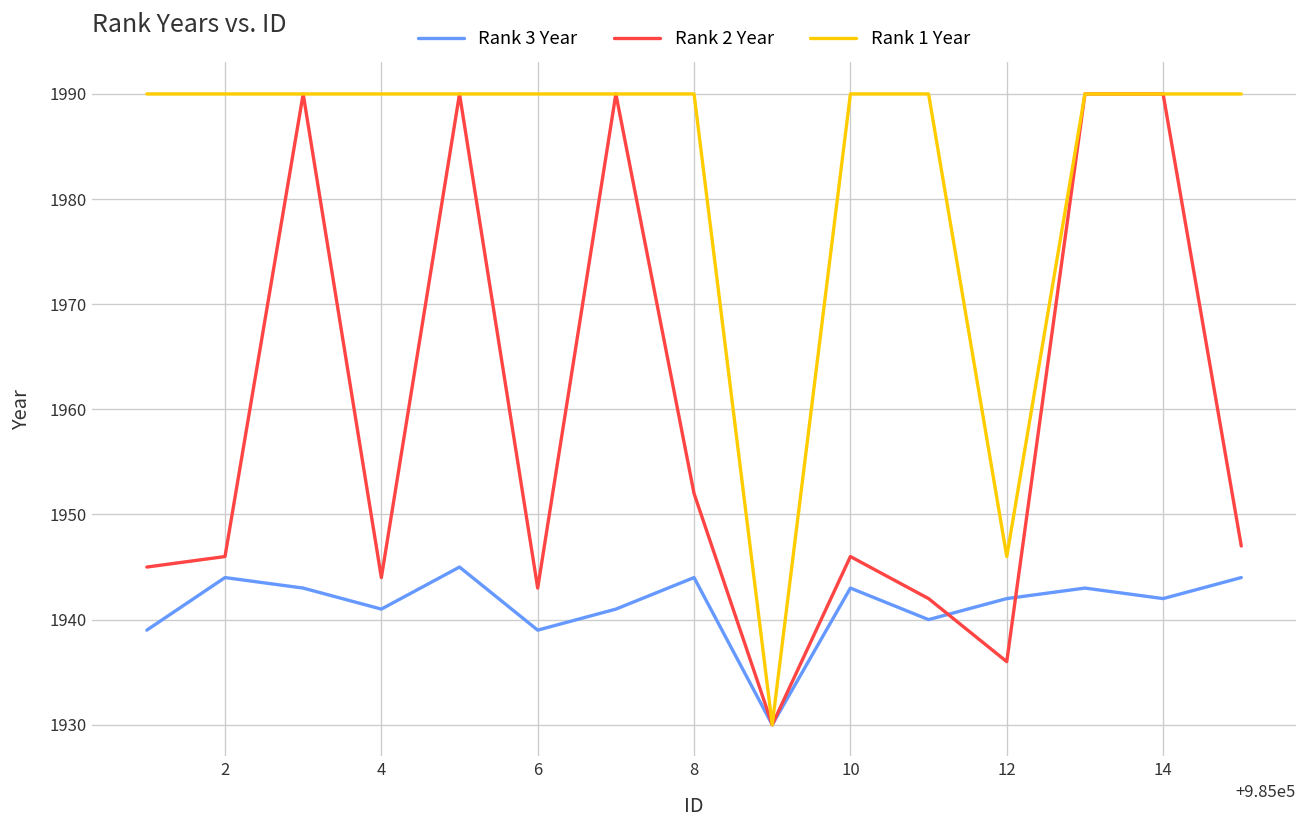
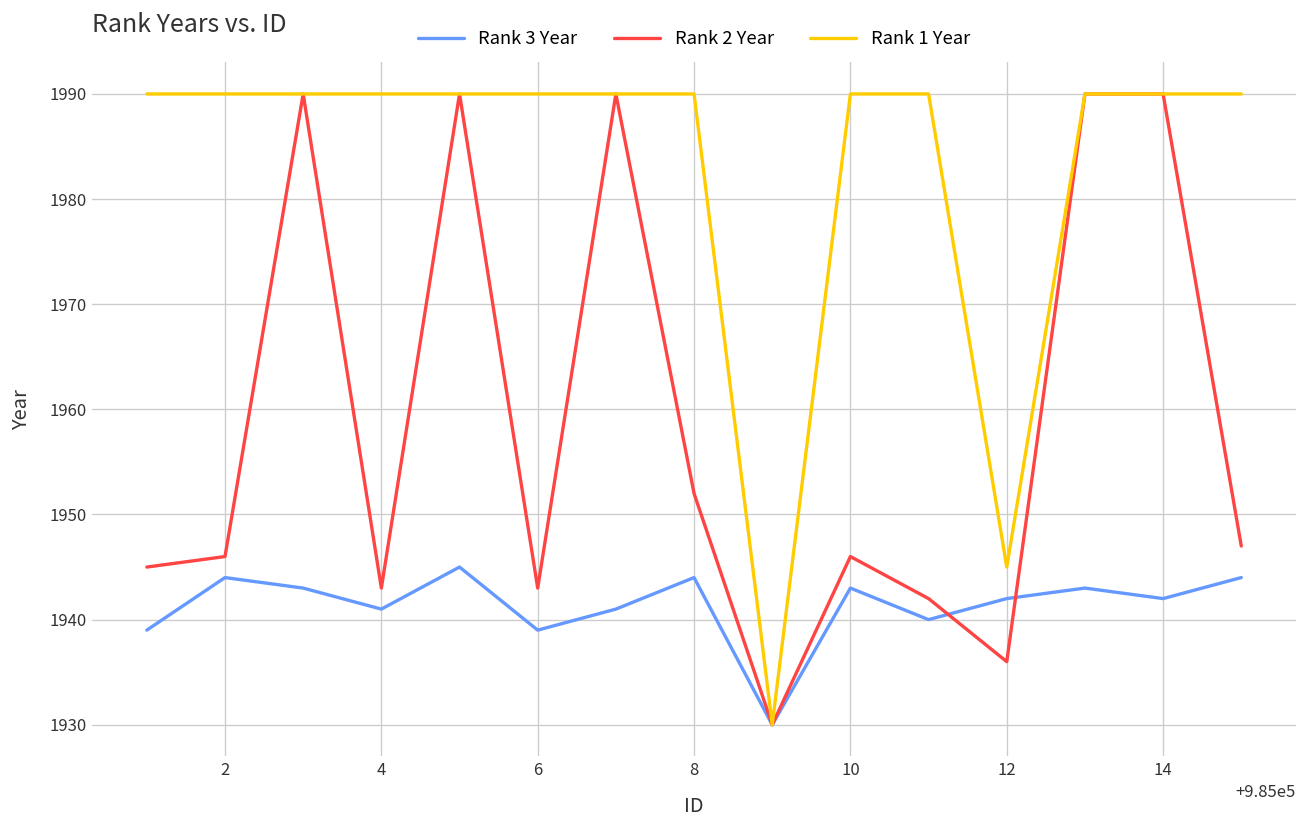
Rank 2 Year, 4: 1944 -> 1943
Rank 1 Year, 12: 1946 -> 1945
